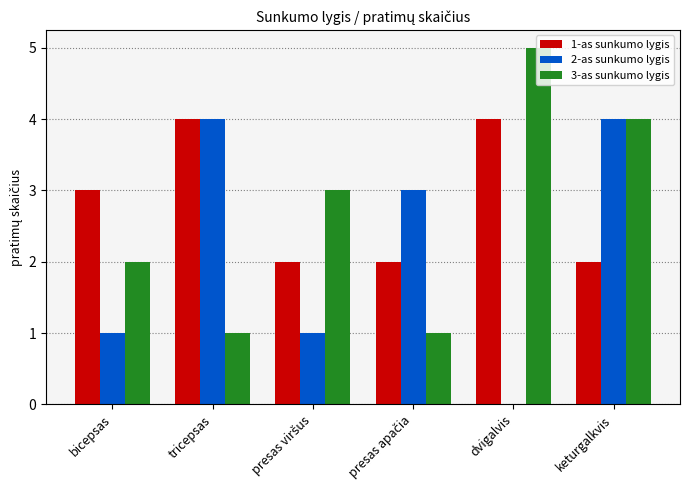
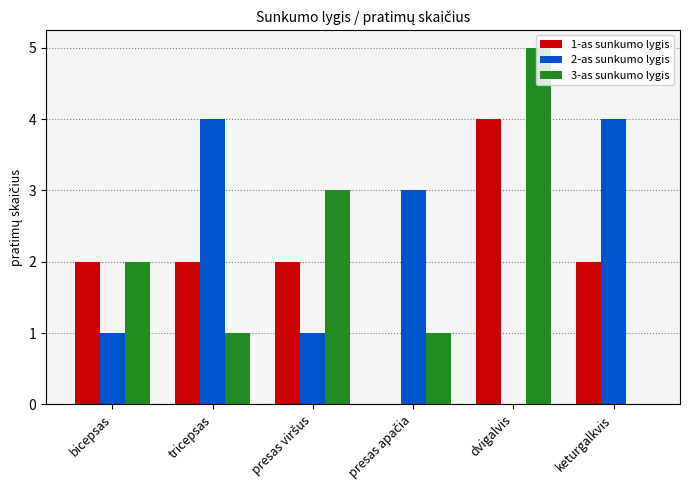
1-as sunkumo lygis, bicepsas: 3 -> 2
1-as sunkumo lygis, tricepsas: 4 -> 2
1-as sunkumo lygis, presas apačia: 2 -> 0
3-as sunkumo lygis, keturgalkvis: 4 -> 0
